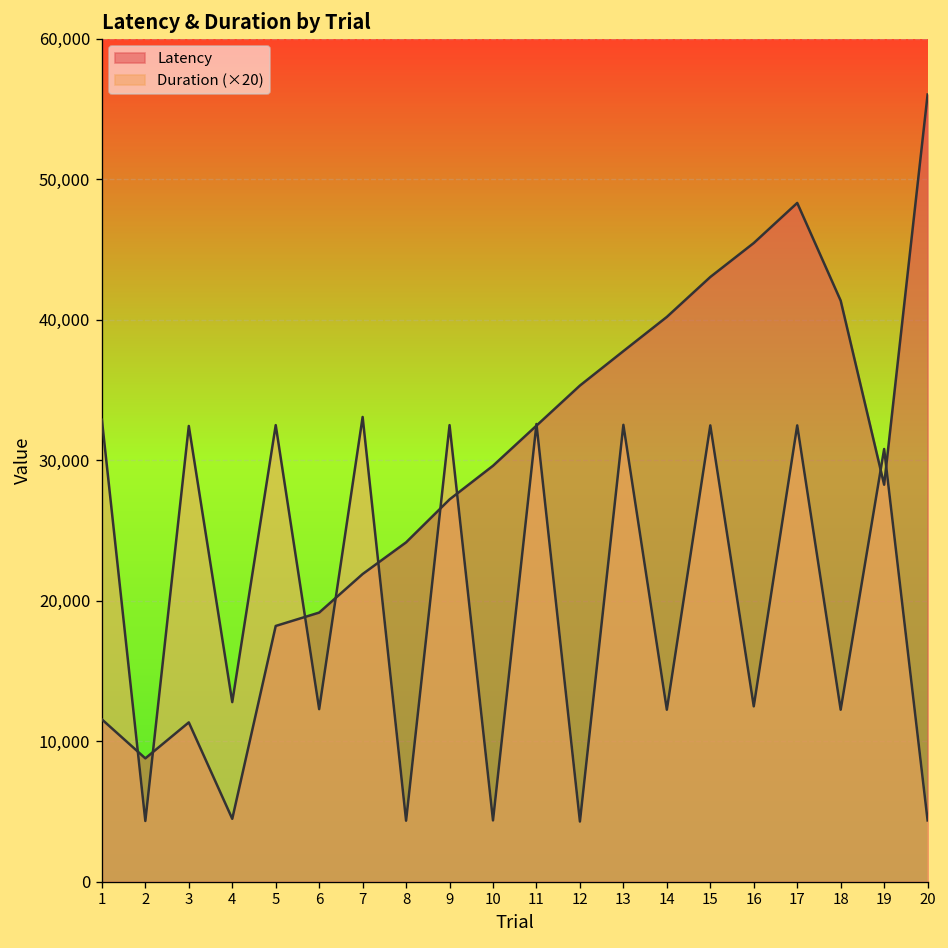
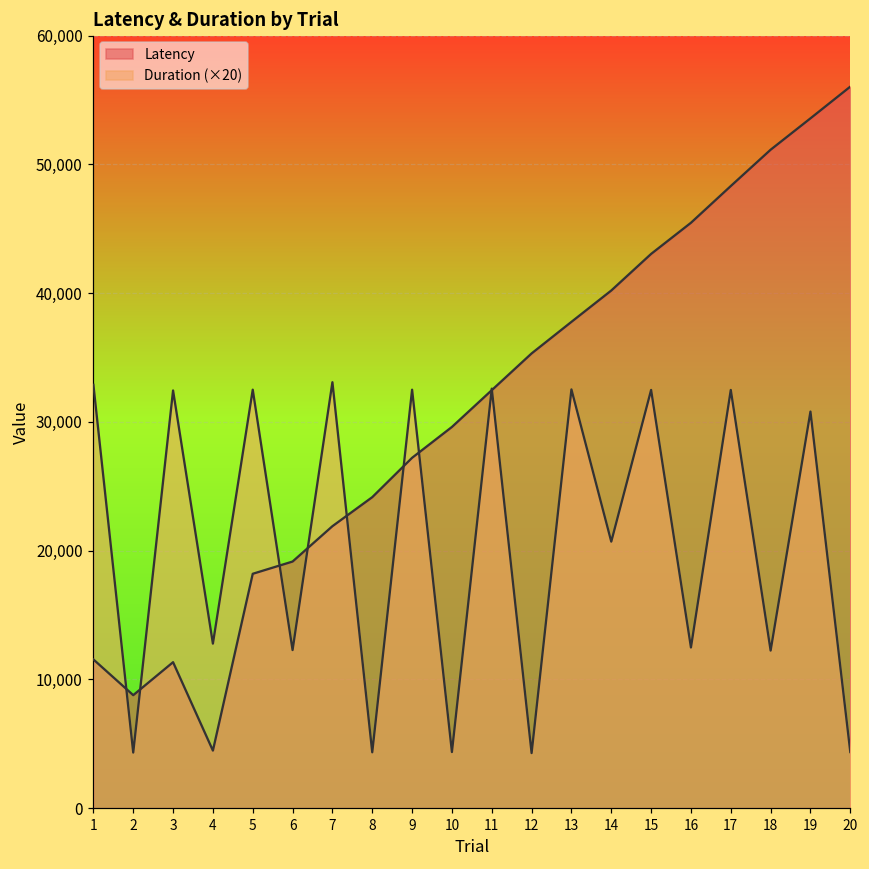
Duration (×20), 14: 12,200 -> 20,700
Latency, 18: 41,400 -> 51,100
Latency, 19: 28,300 -> 53,600
